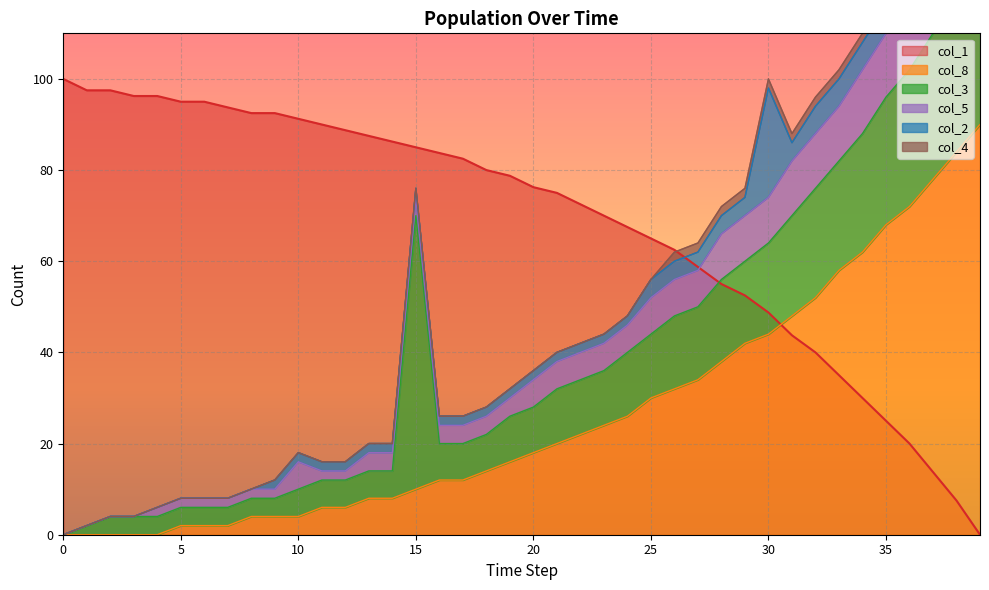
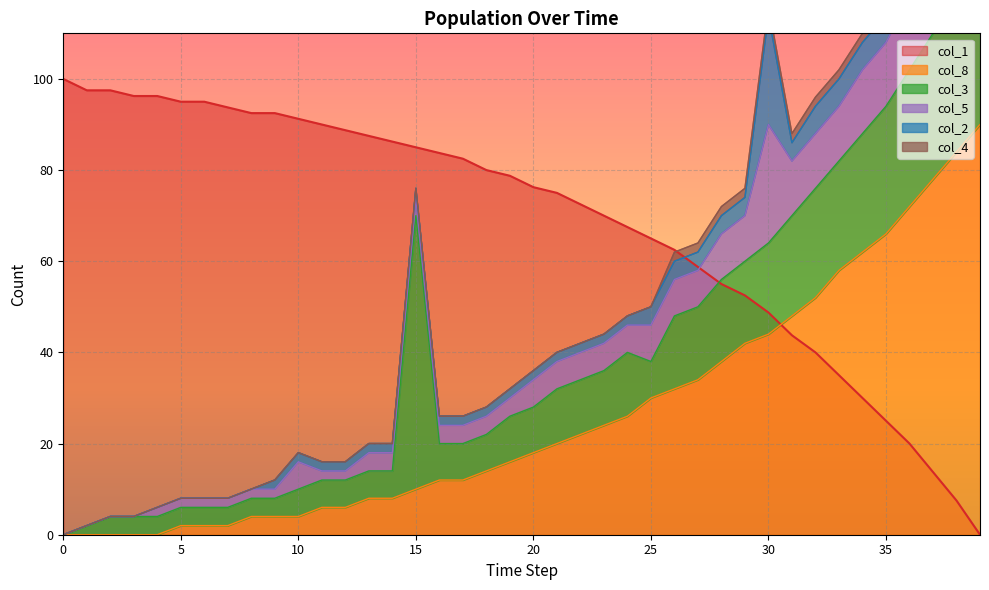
col_3, 25: 14 -> 8
col_5, 30: 10 -> 26
col_8, 35: 68 -> 66
